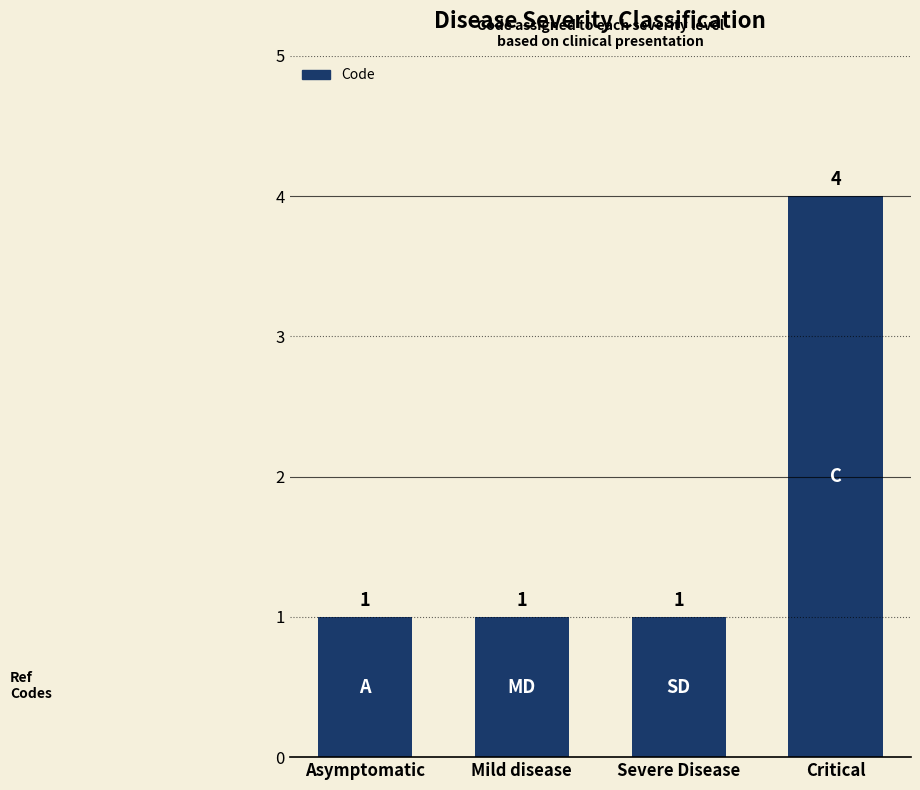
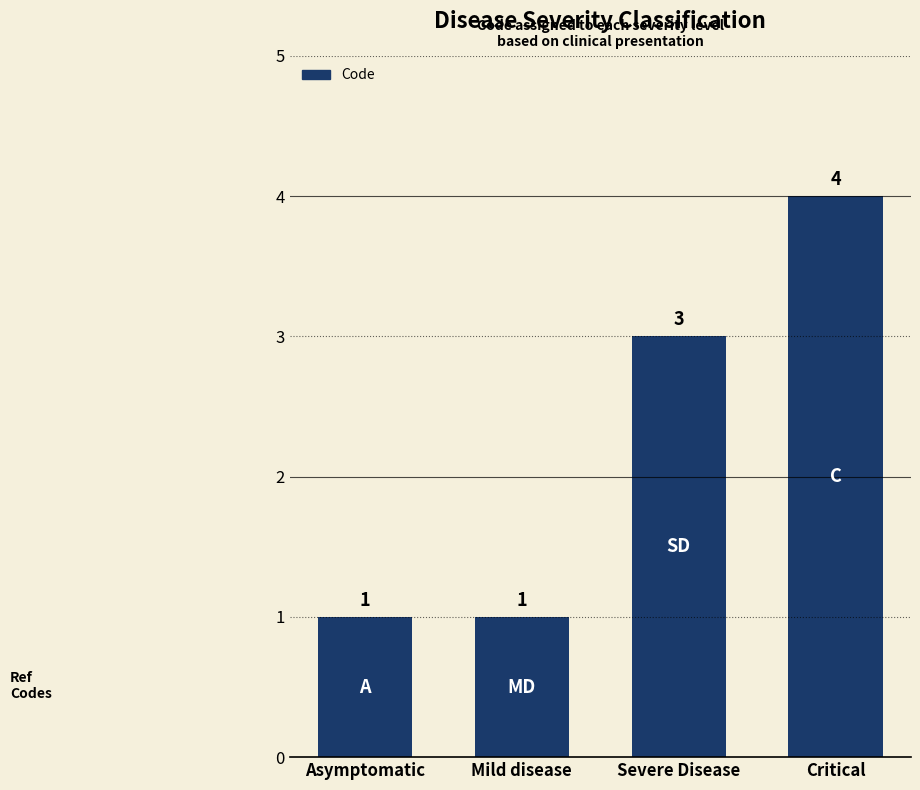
Severe Disease: 1 -> 3
